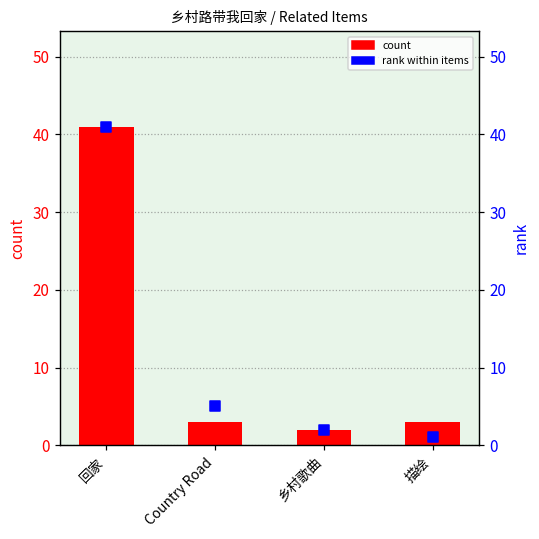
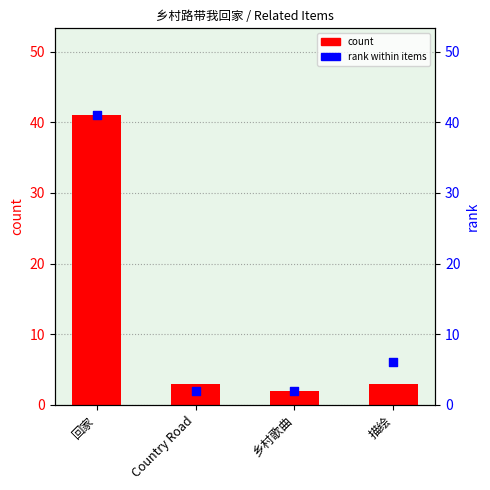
rank within items, Country Road: 5 -> 2
rank within items, 描绘: 1 -> 6
